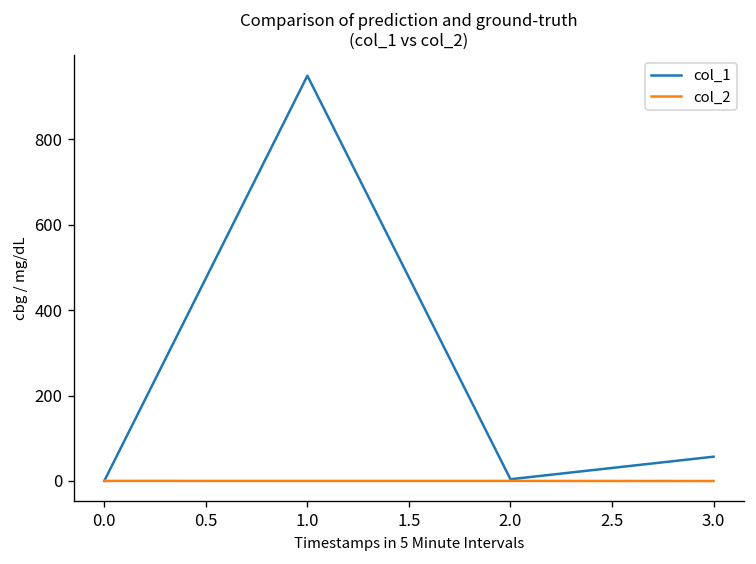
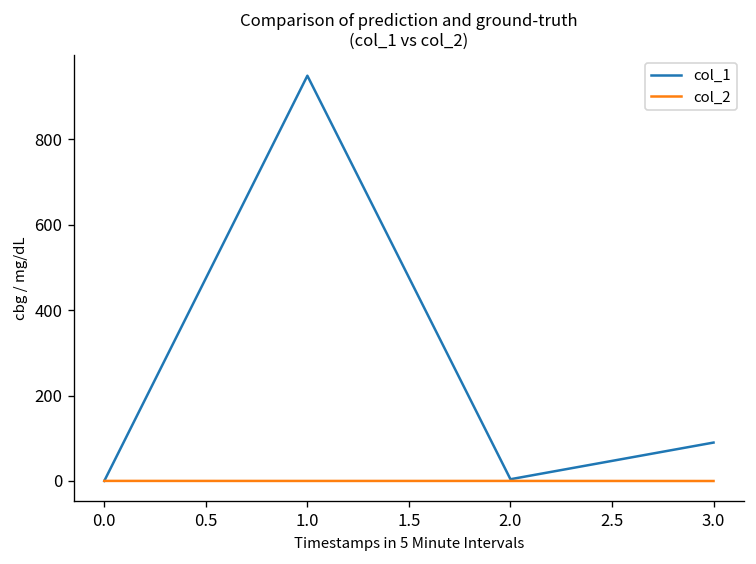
col_1, 3.0: 60 -> 90
